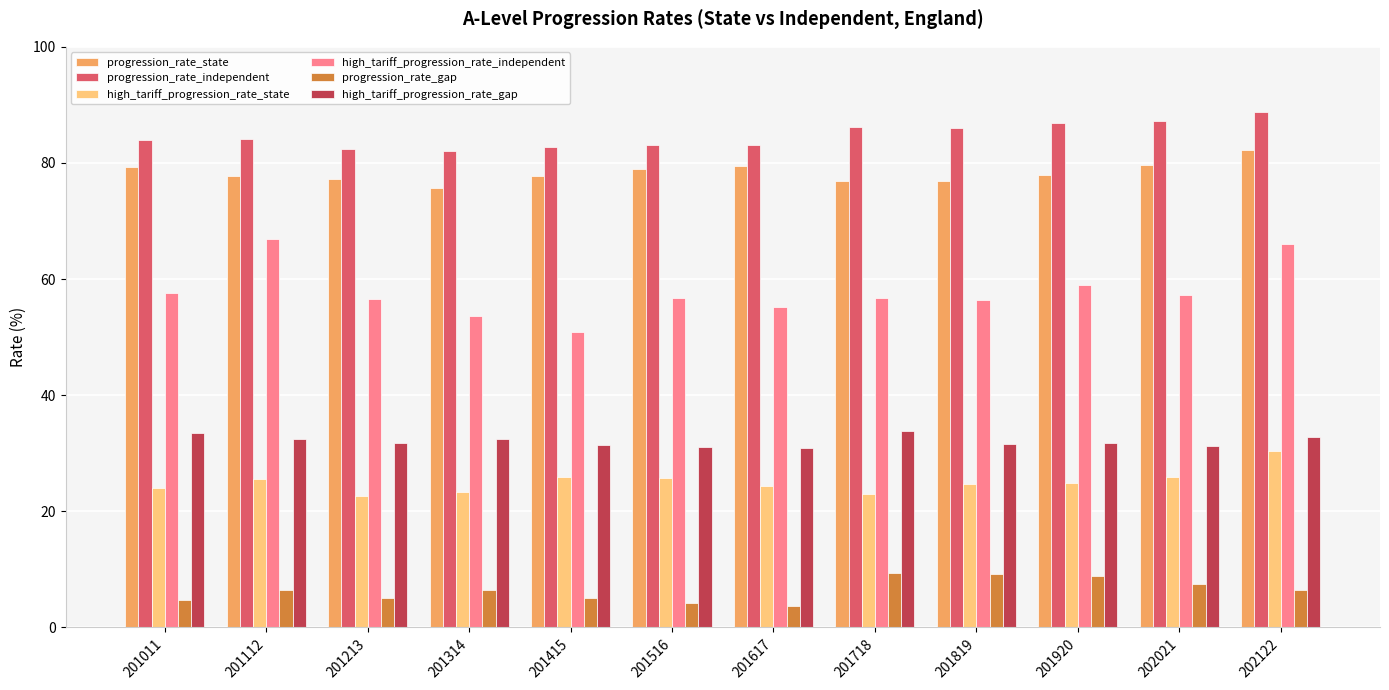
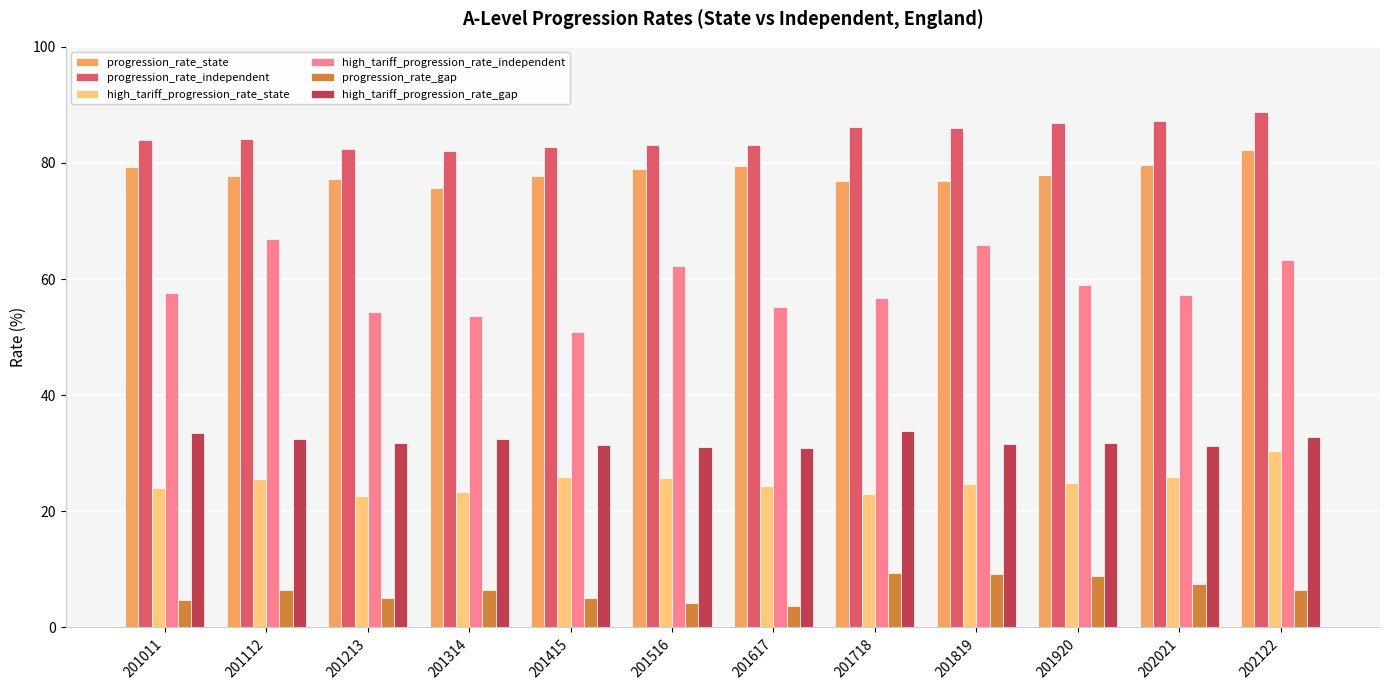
high_tariff_progression_rate_independent, 201213: 57 -> 54
high_tariff_progression_rate_independent, 201516: 57 -> 62
high_tariff_progression_rate_independent, 201819: 56 -> 66
high_tariff_progression_rate_independent, 202122: 66 -> 63
